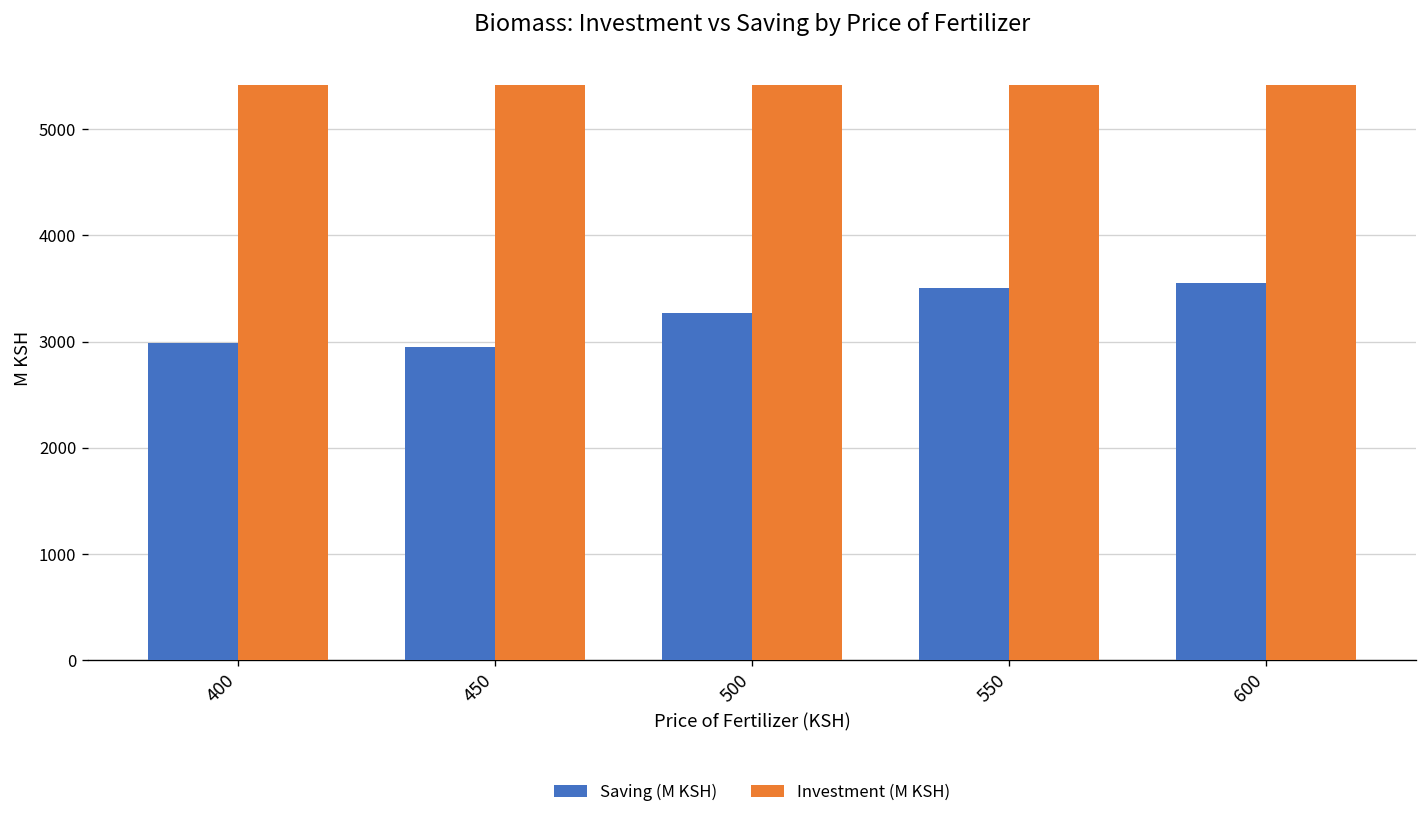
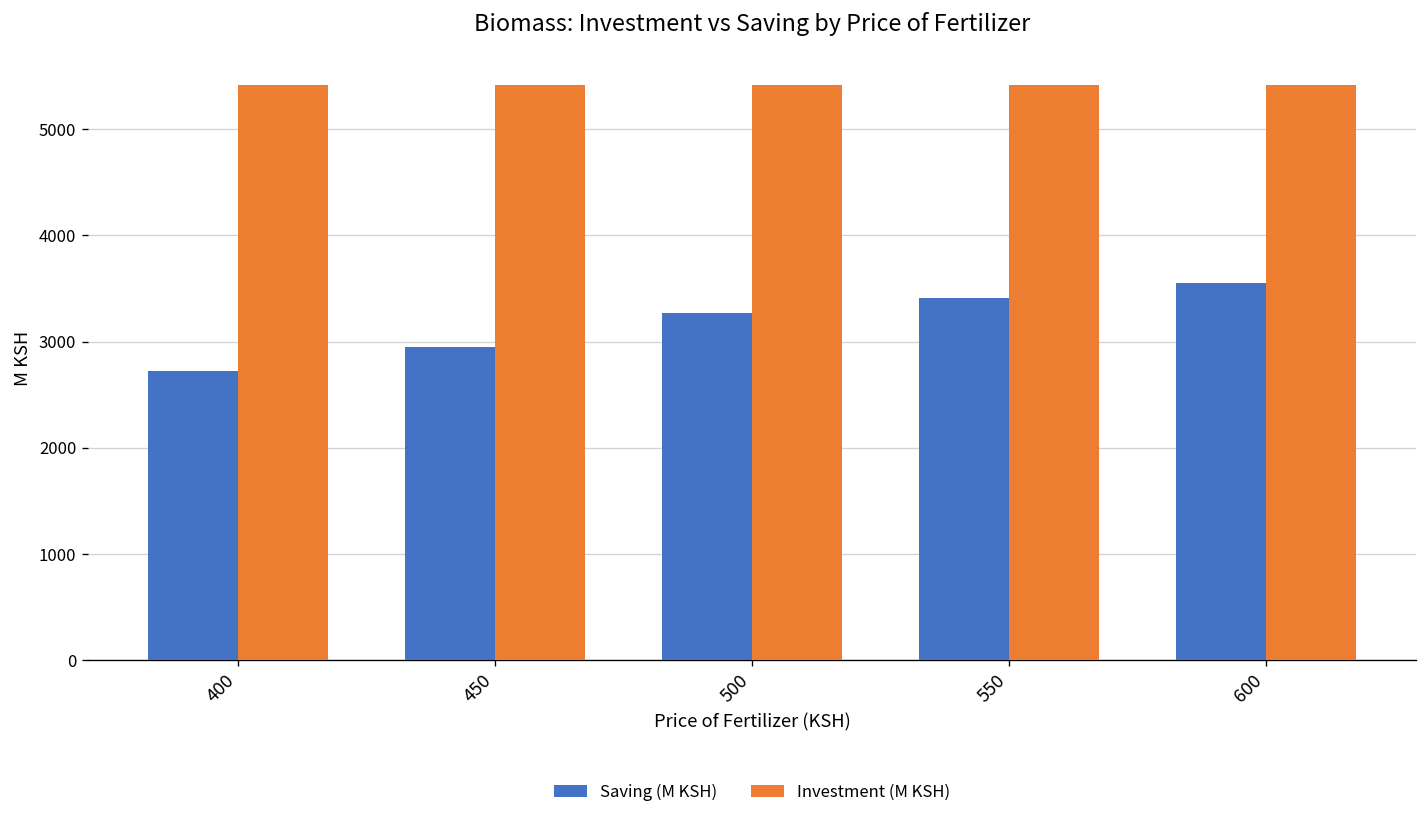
Saving (M KSH), 400: 3000 -> 2700
Saving (M KSH), 550: 3500 -> 3400
